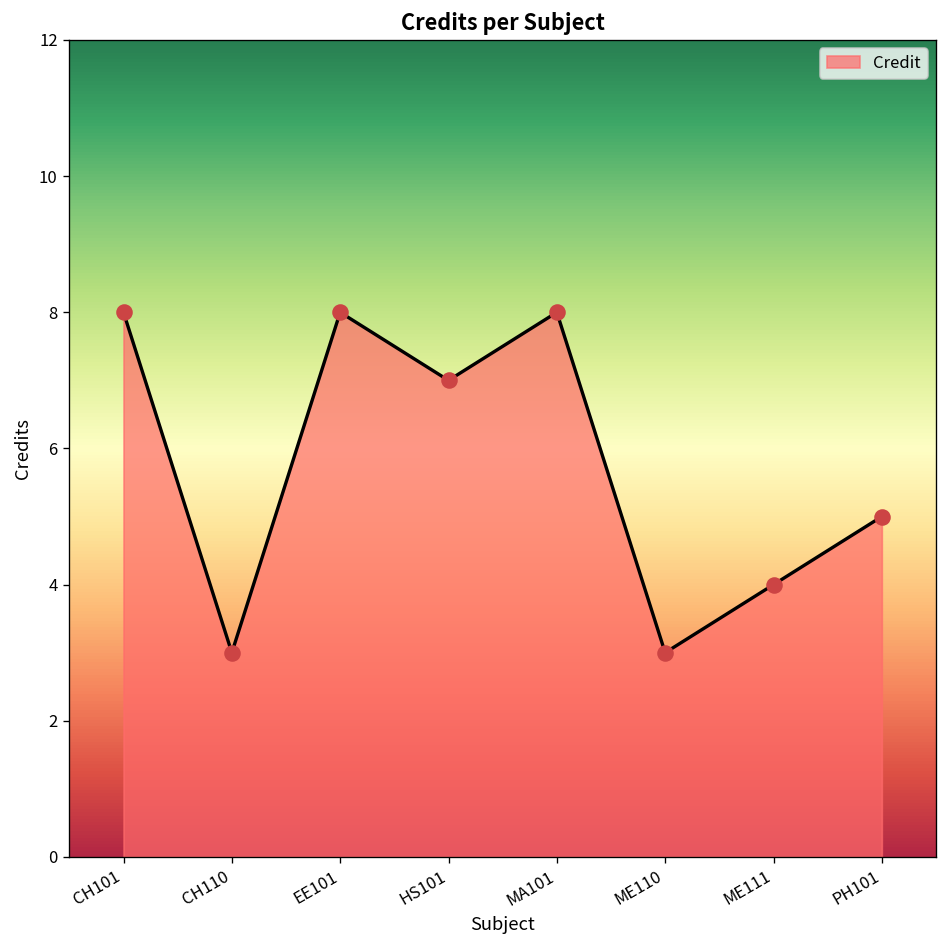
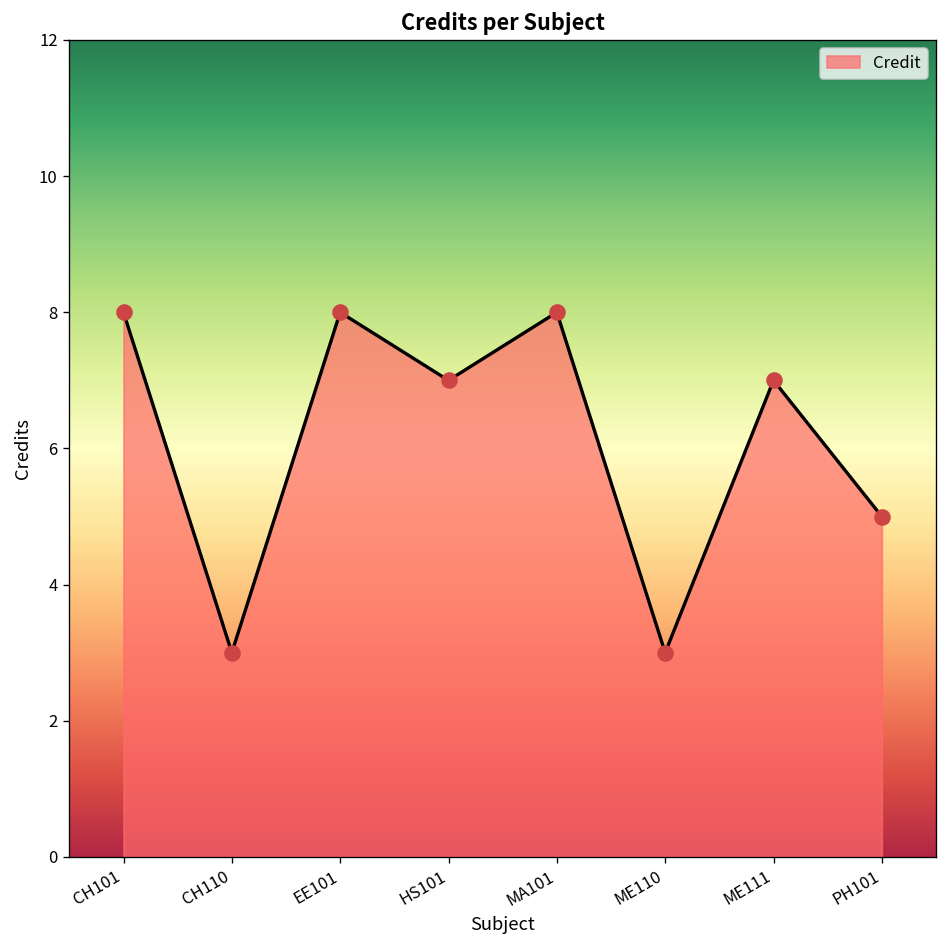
ME111: 4 -> 7
